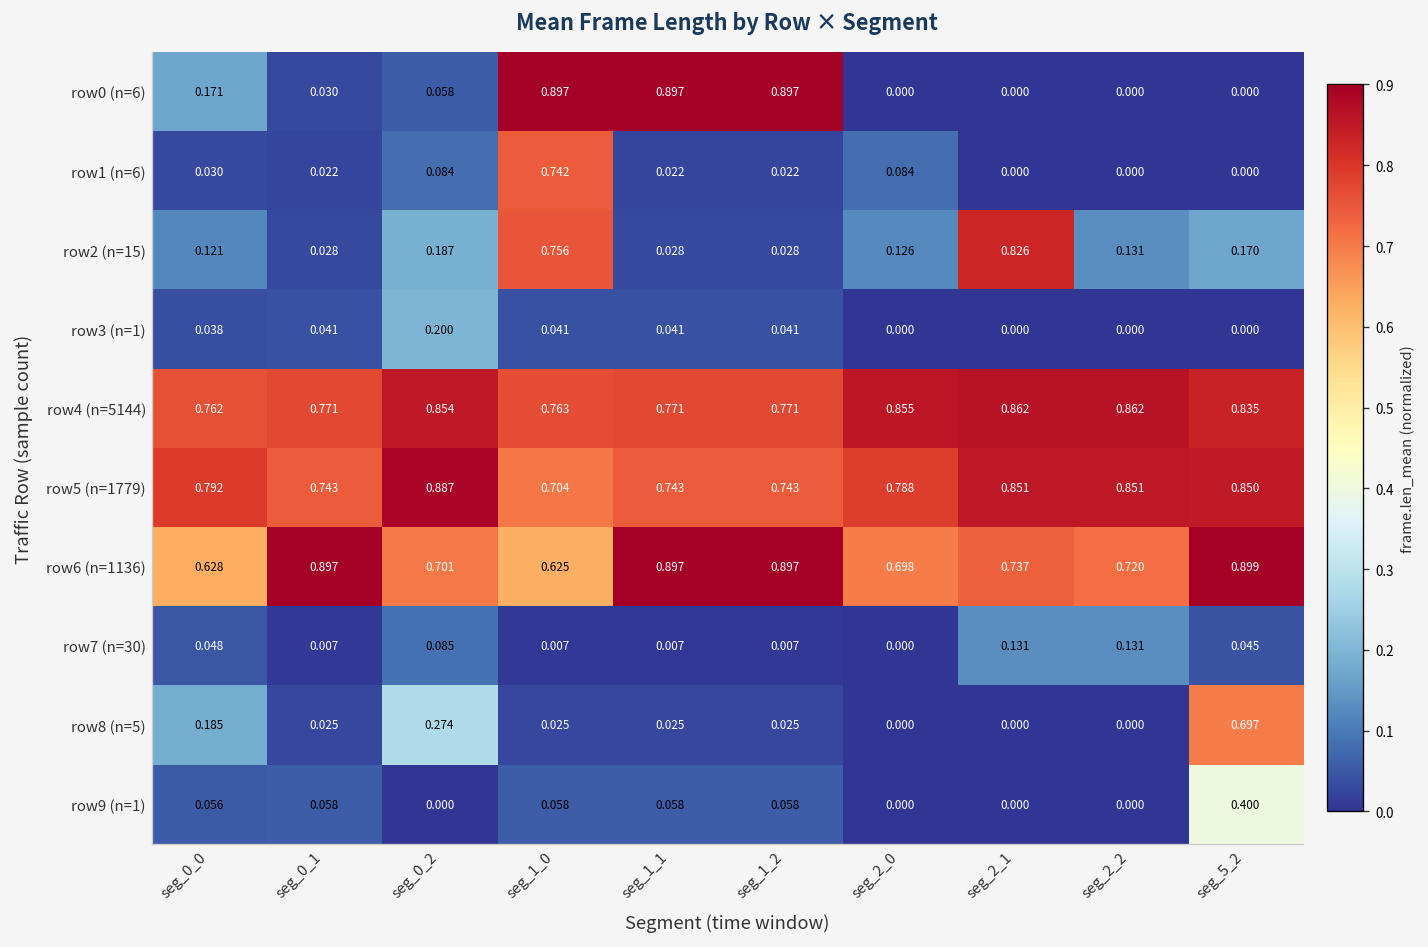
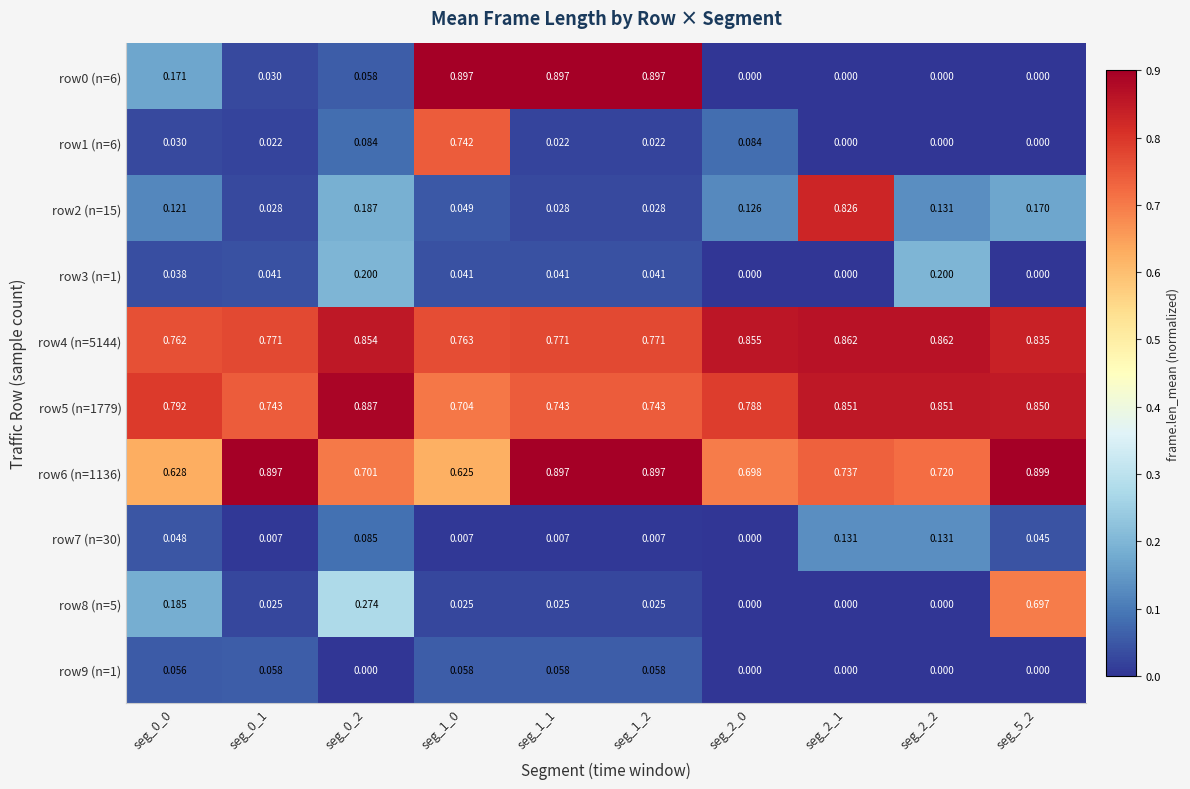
row2 (n=15), seg_1_0: 0.756 -> 0.049
row3 (n=1), seg_2_2: 0.000 -> 0.200
row9 (n=1), seg_5_2: 0.400 -> 0.000
